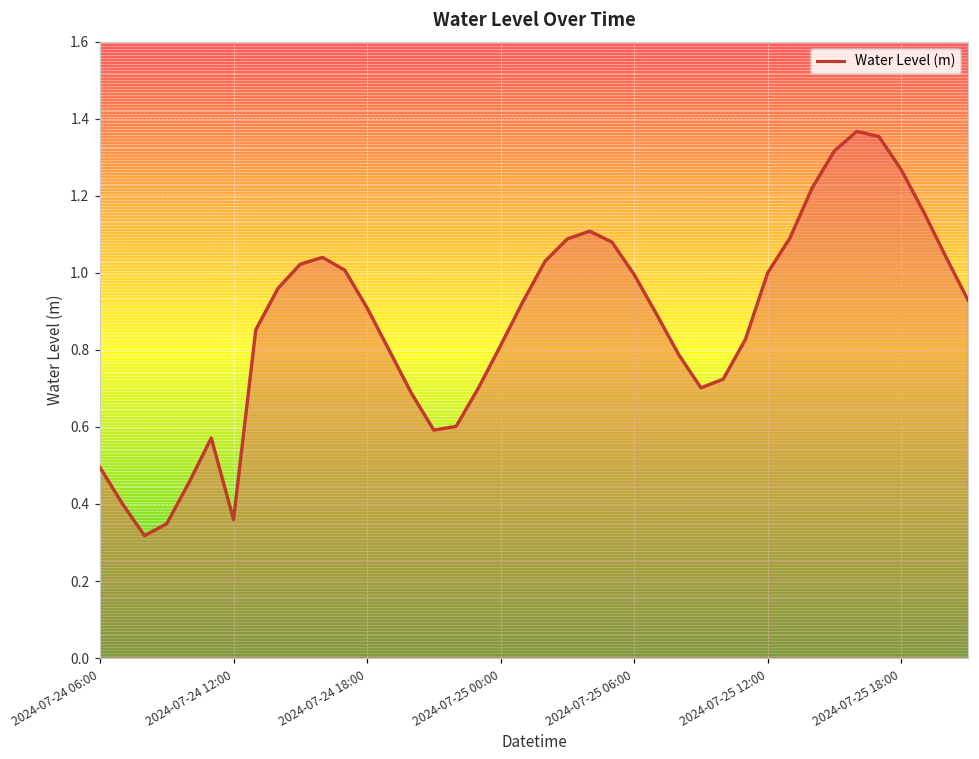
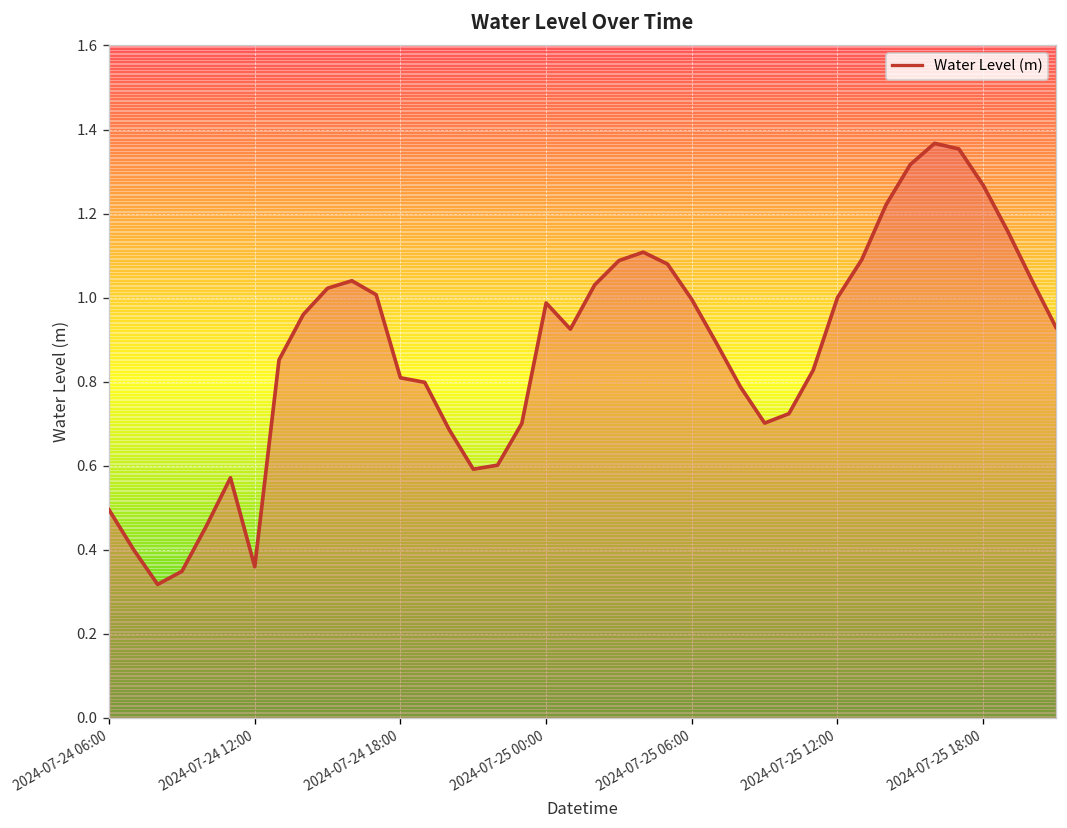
2024-07-24 18:00: 0.91 -> 0.81
2024-07-25 00:00: 0.81 -> 0.99
